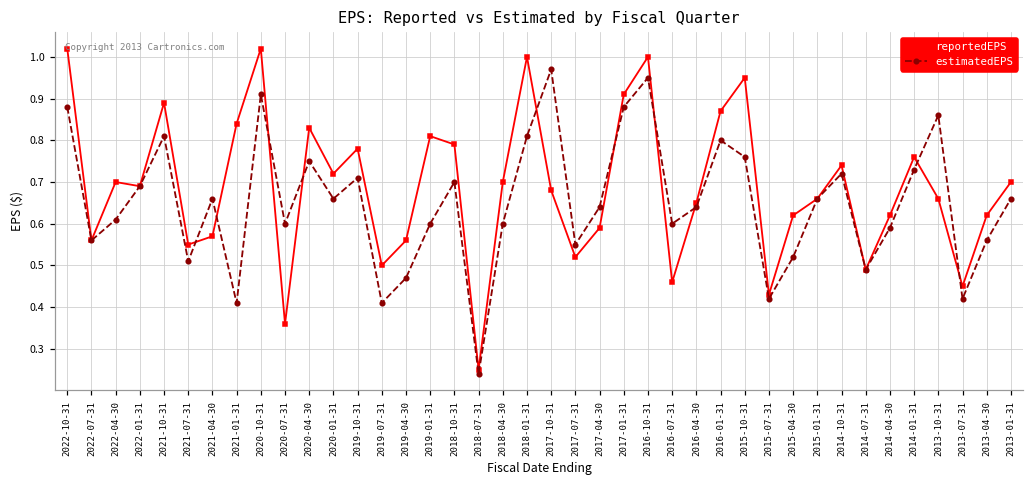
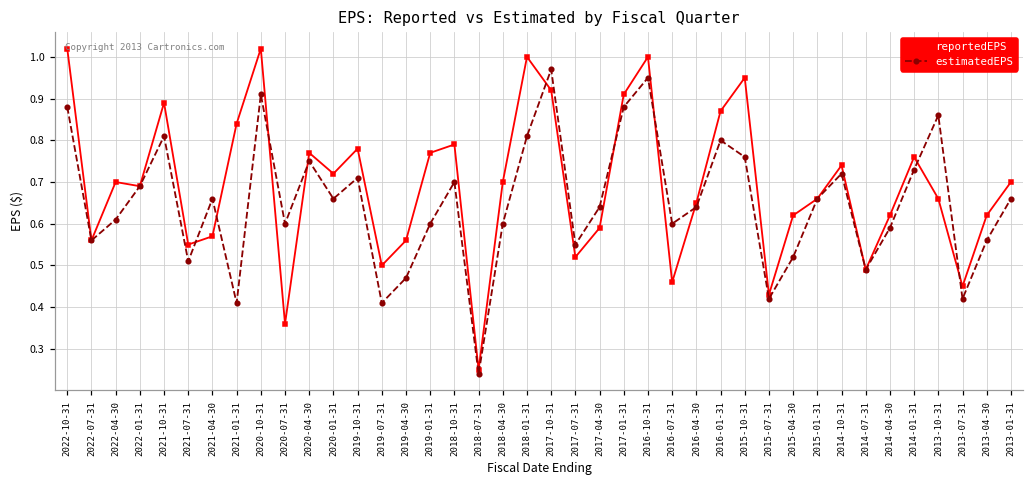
reportedEPS, 2020-04-30: 0.83 -> 0.77
reportedEPS, 2019-01-31: 0.81 -> 0.77
reportedEPS, 2017-10-31: 0.68 -> 0.92
